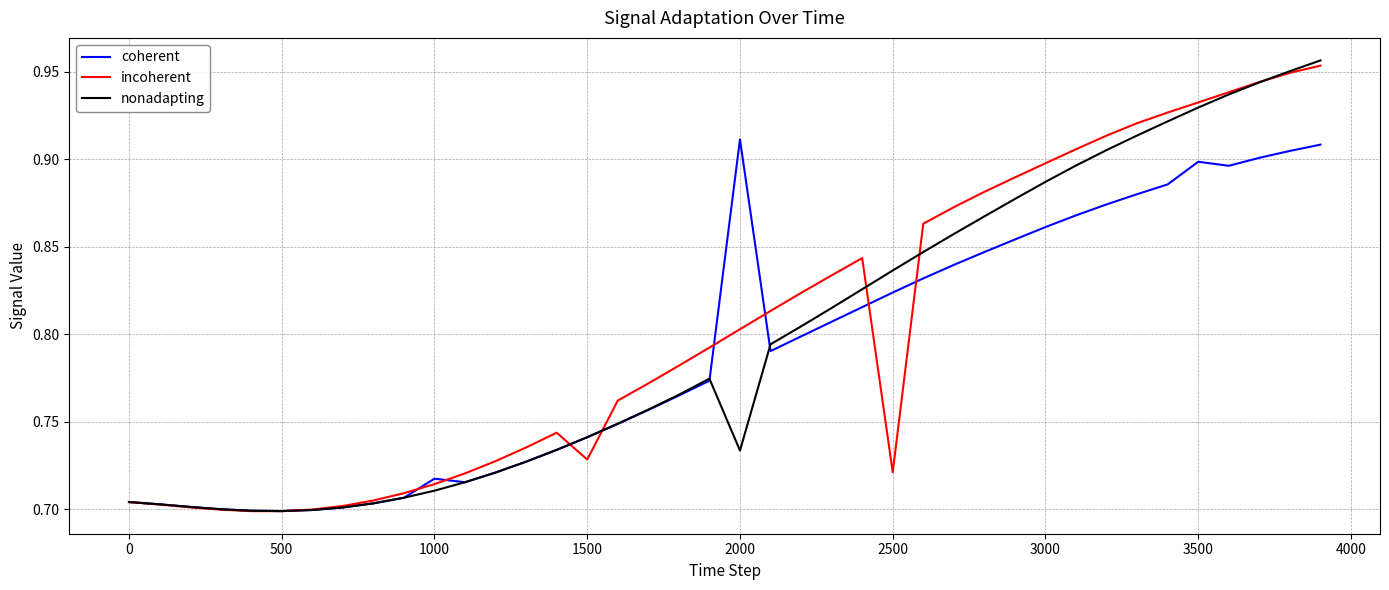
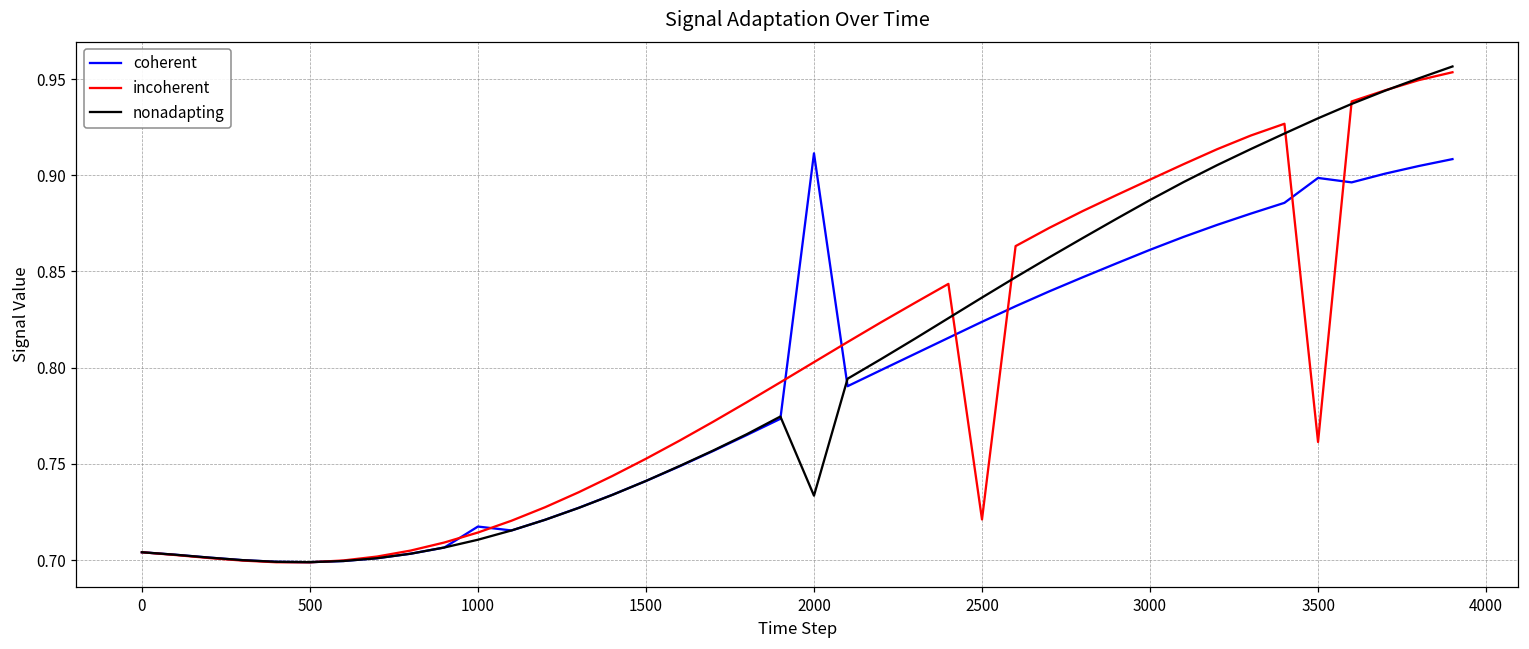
incoherent, 1500: 0.728 -> 0.753
incoherent, 3500: 0.933 -> 0.761
